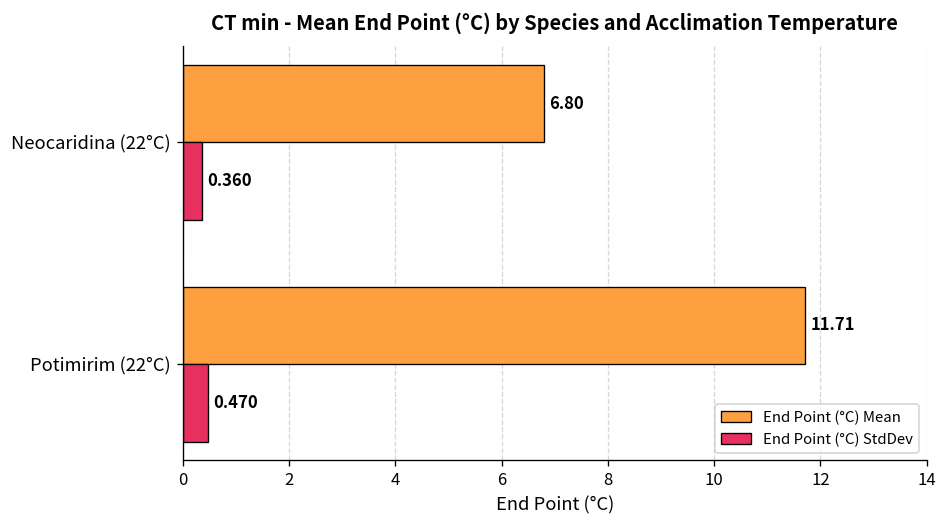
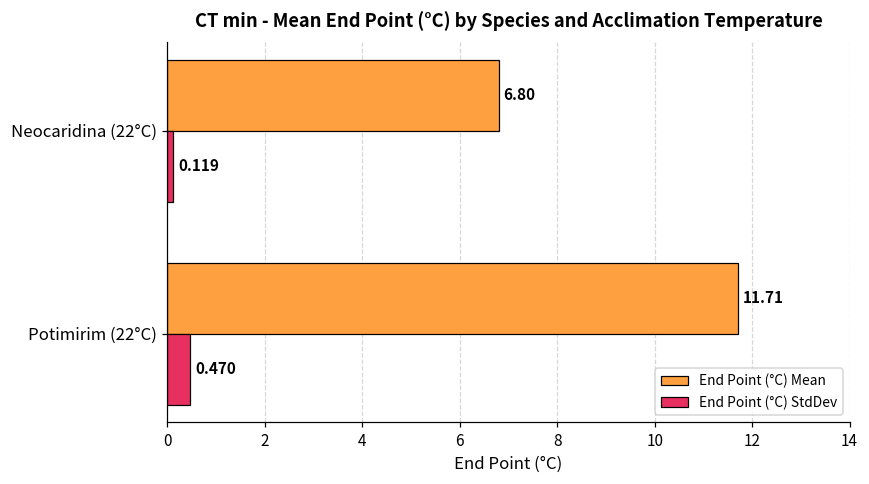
End Point (°C) StdDev, Neocaridina (22°C): 0.360 -> 0.119
